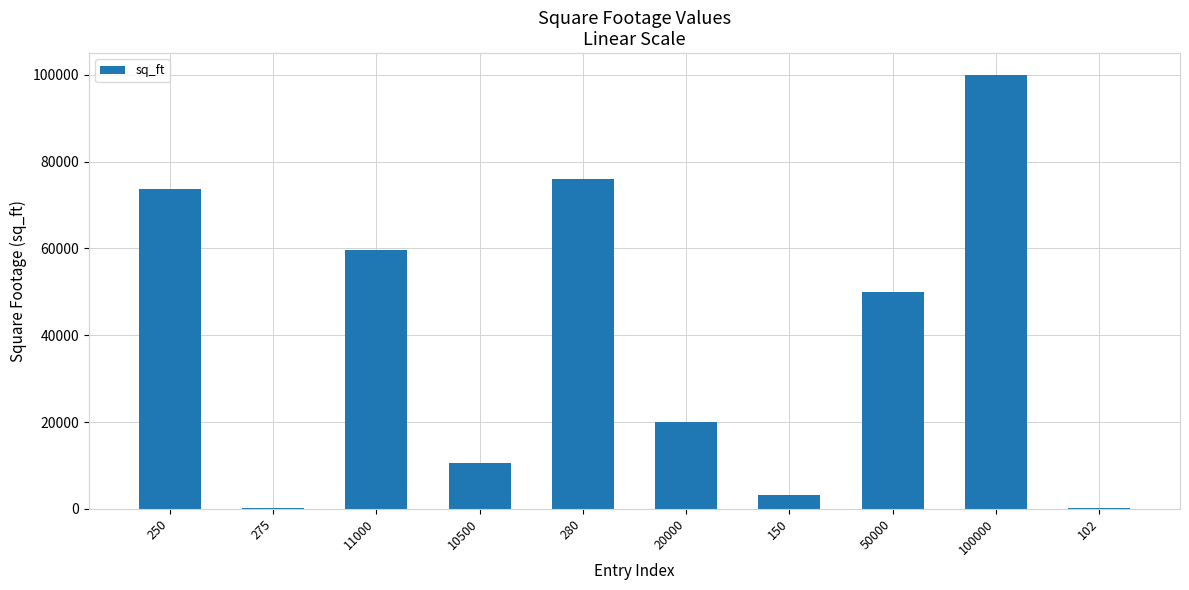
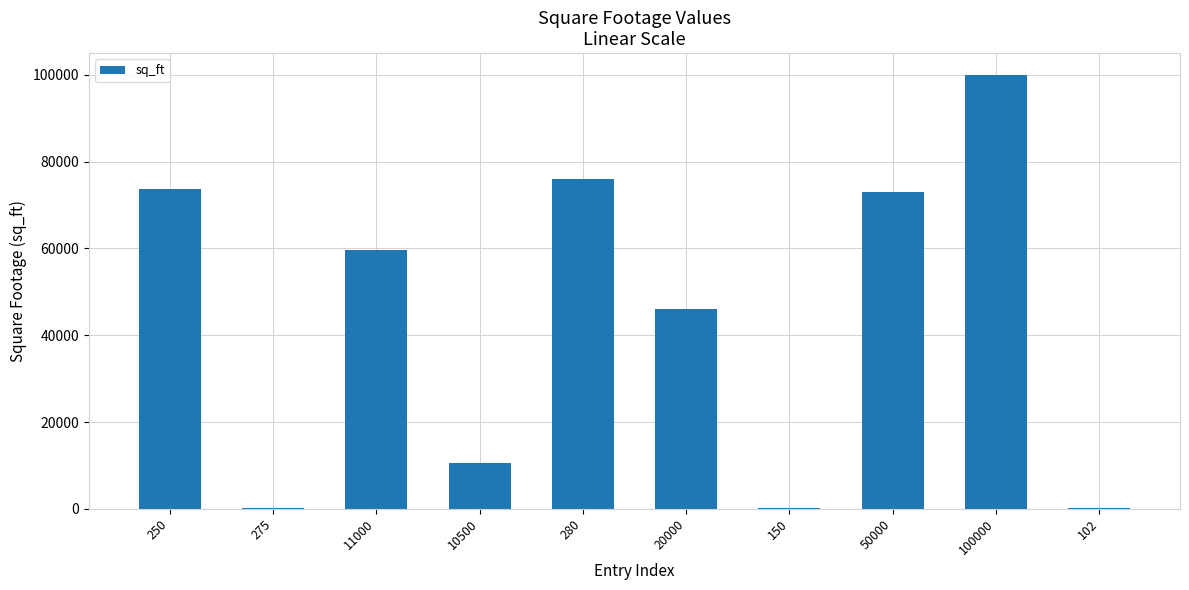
20000: 20000 -> 46000
150: 3000 -> 0
50000: 50000 -> 73000
